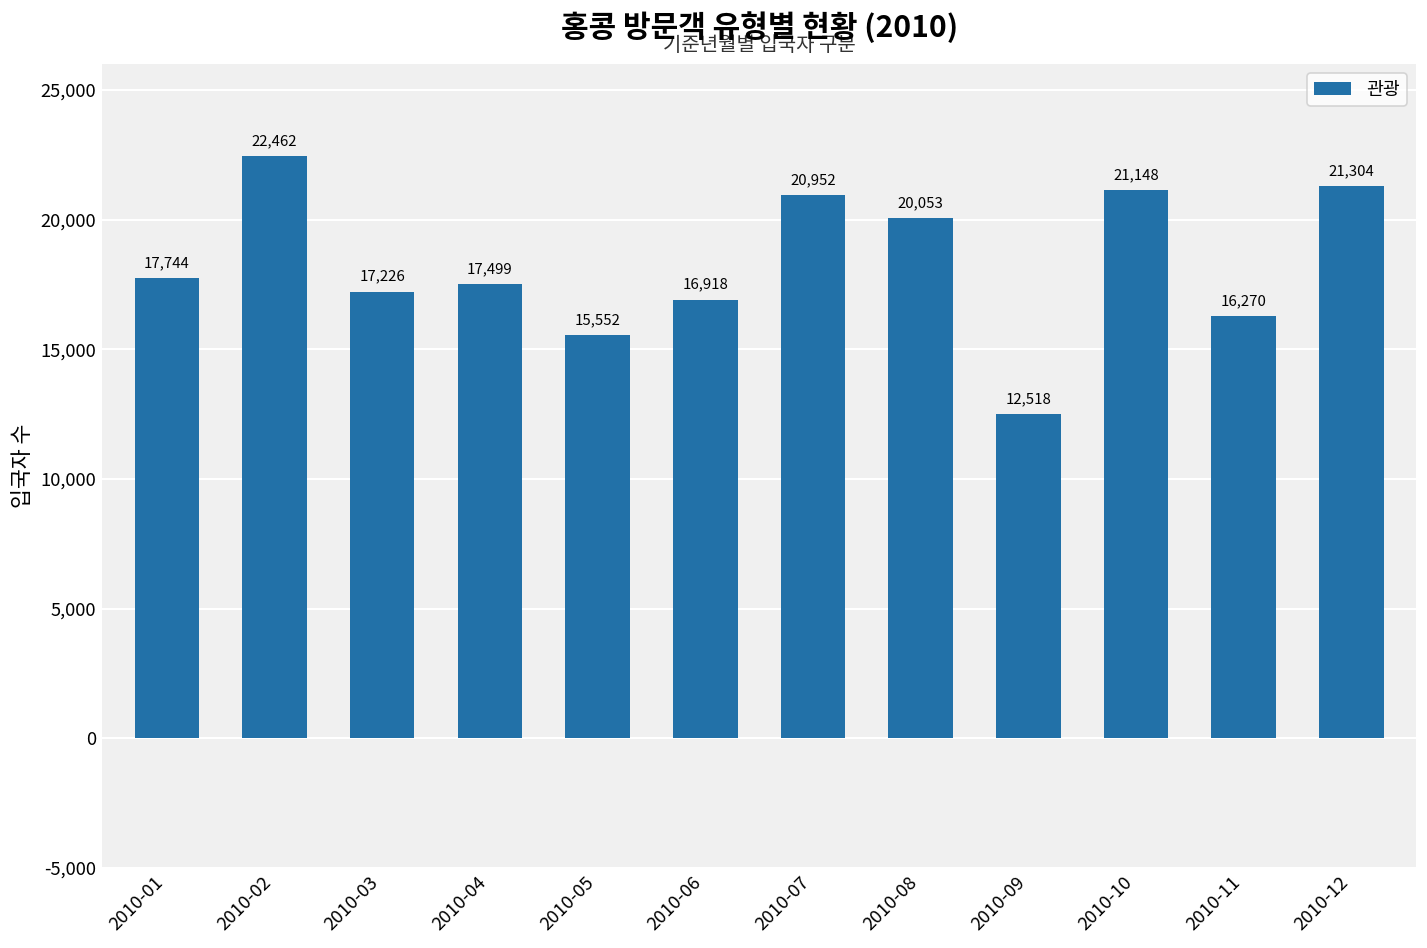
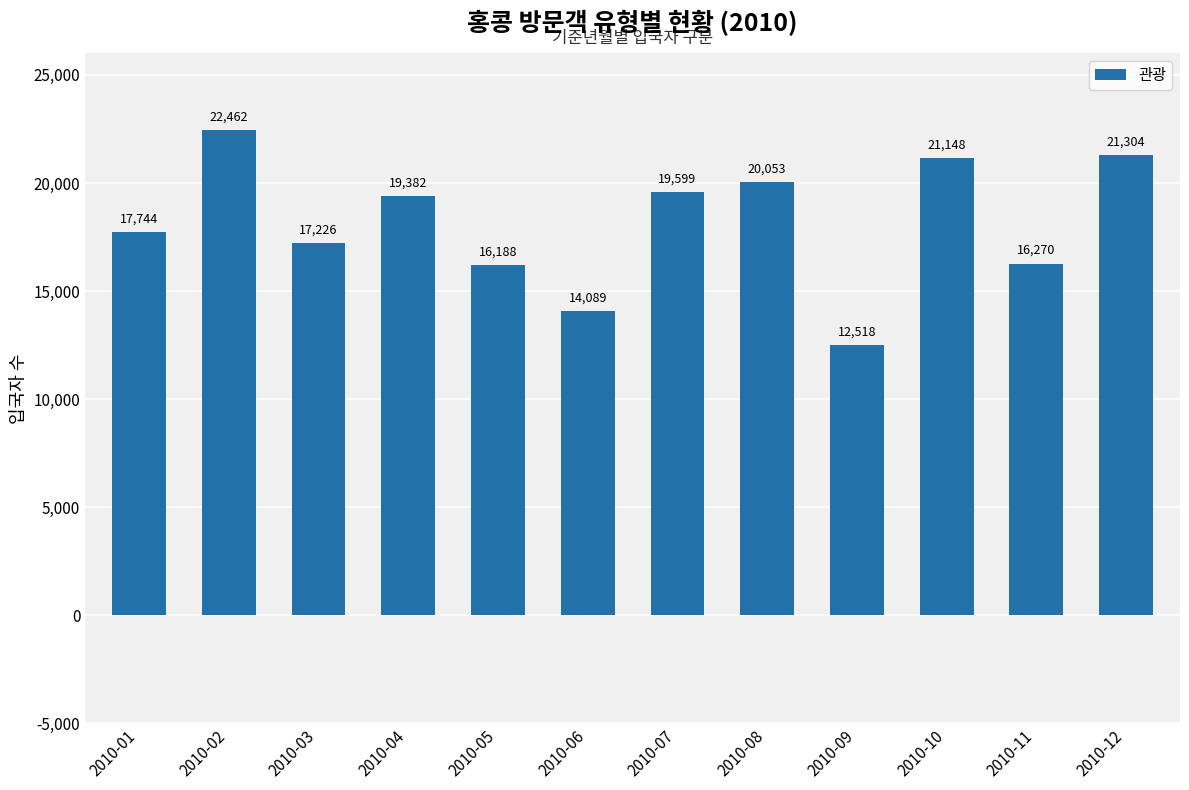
2010-04: 17,499 -> 19,382
2010-05: 15,552 -> 16,188
2010-06: 16,918 -> 14,089
2010-07: 20,952 -> 19,599
